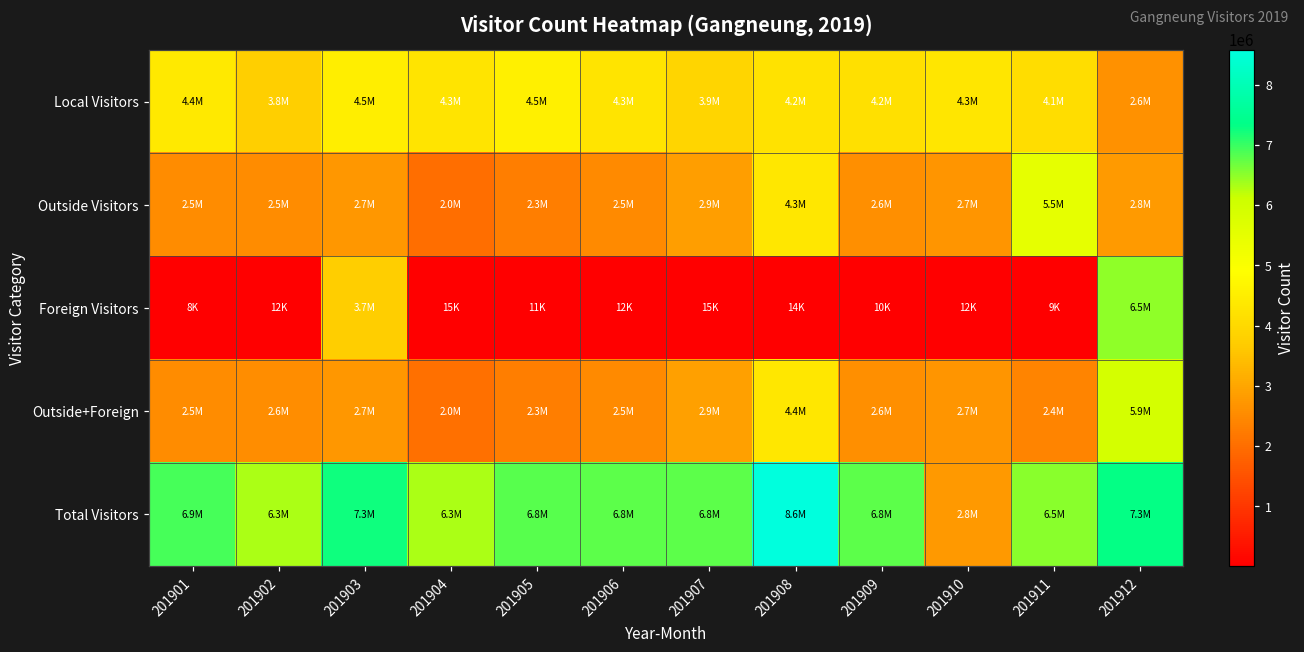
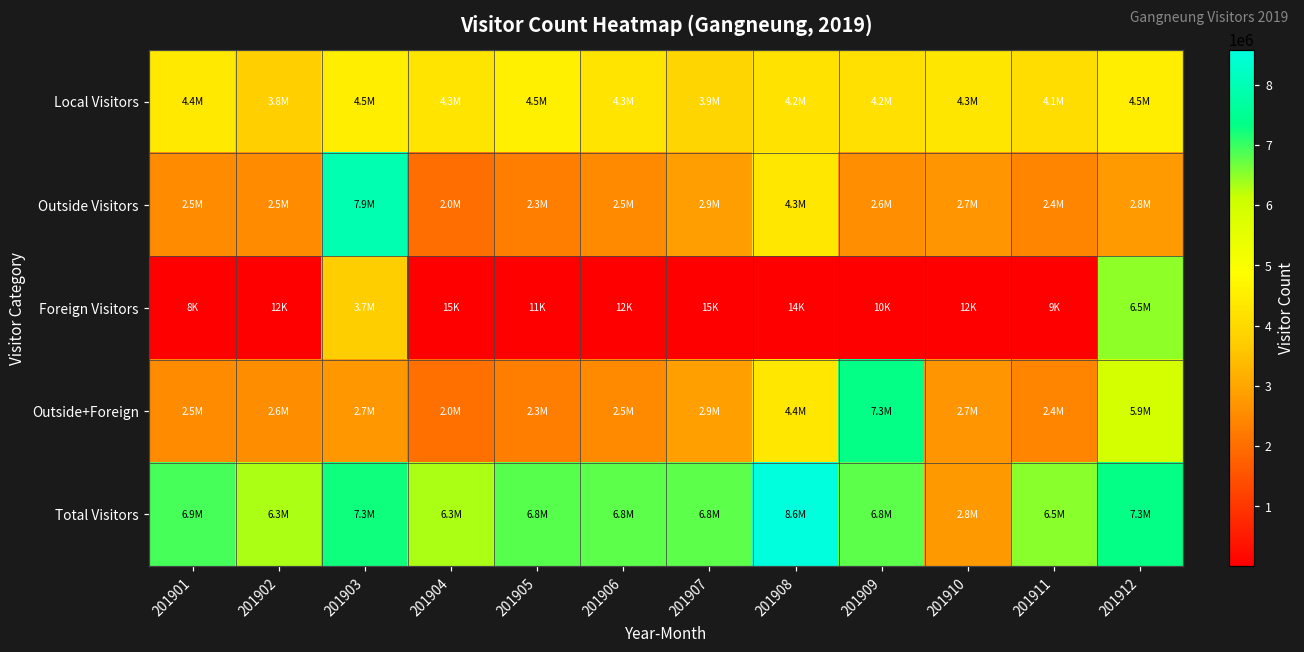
Local Visitors, 201912: 2.6M -> 4.5M
Outside Visitors, 201903: 2.7M -> 7.9M
Outside Visitors, 201911: 5.5M -> 2.4M
Outside+Foreign, 201909: 2.6M -> 7.3M
